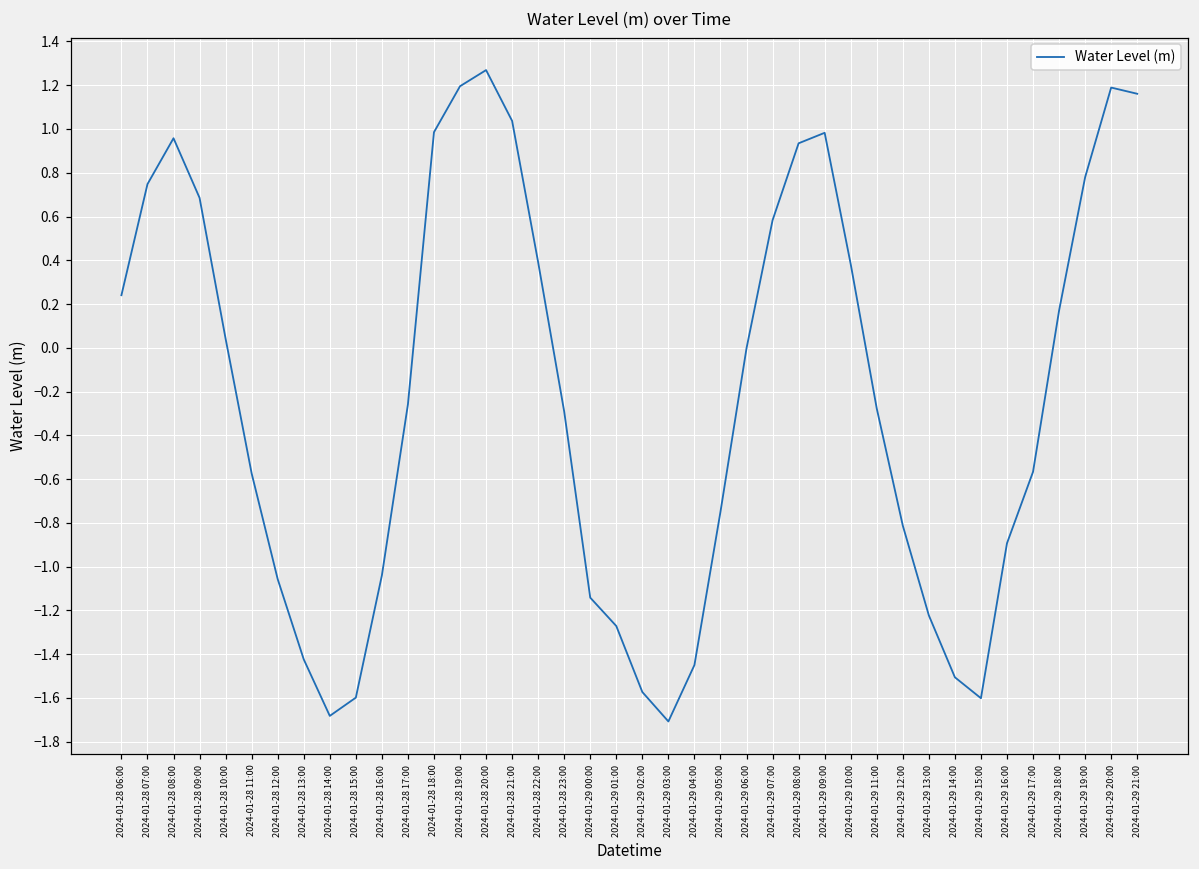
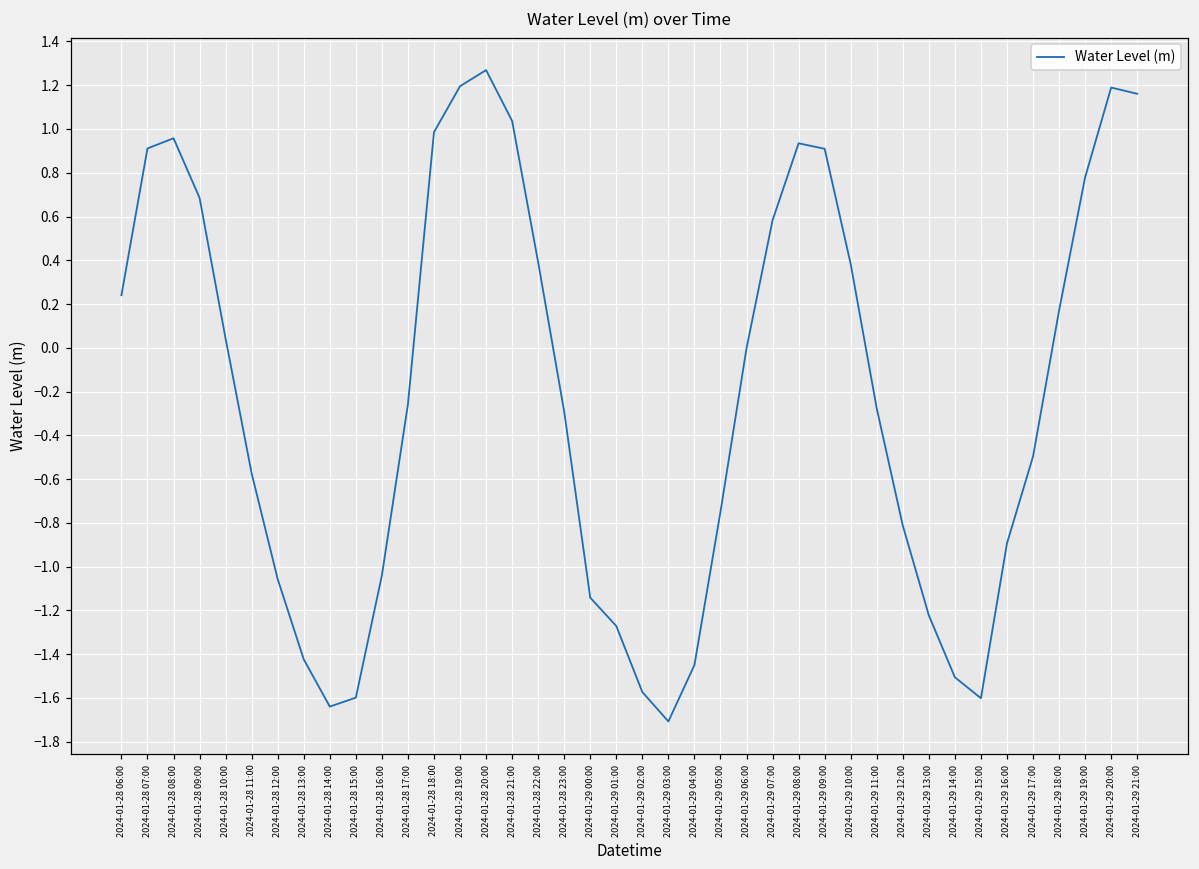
2024-01-28 07:00: 0.75 -> 0.91
2024-01-28 14:00: -1.68 -> -1.64
2024-01-29 09:00: 0.98 -> 0.91
2024-01-29 17:00: -0.57 -> -0.50
